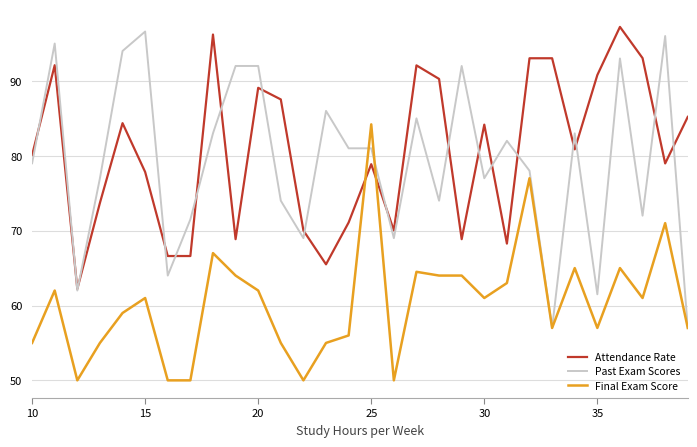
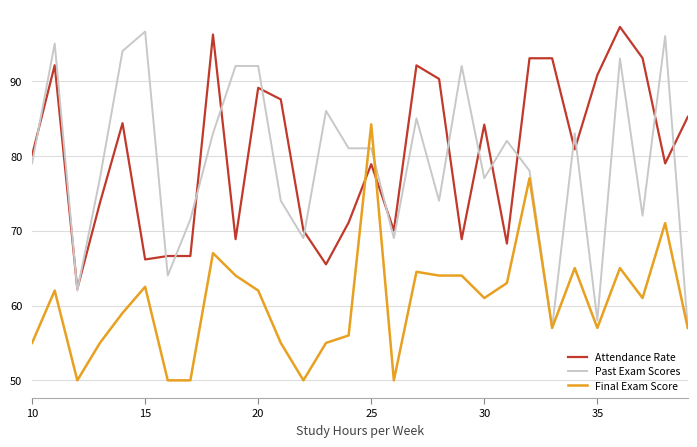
Attendance Rate, 15: 78 -> 66
Final Exam Score, 15: 61 -> 63
Past Exam Scores, 35: 62 -> 58
